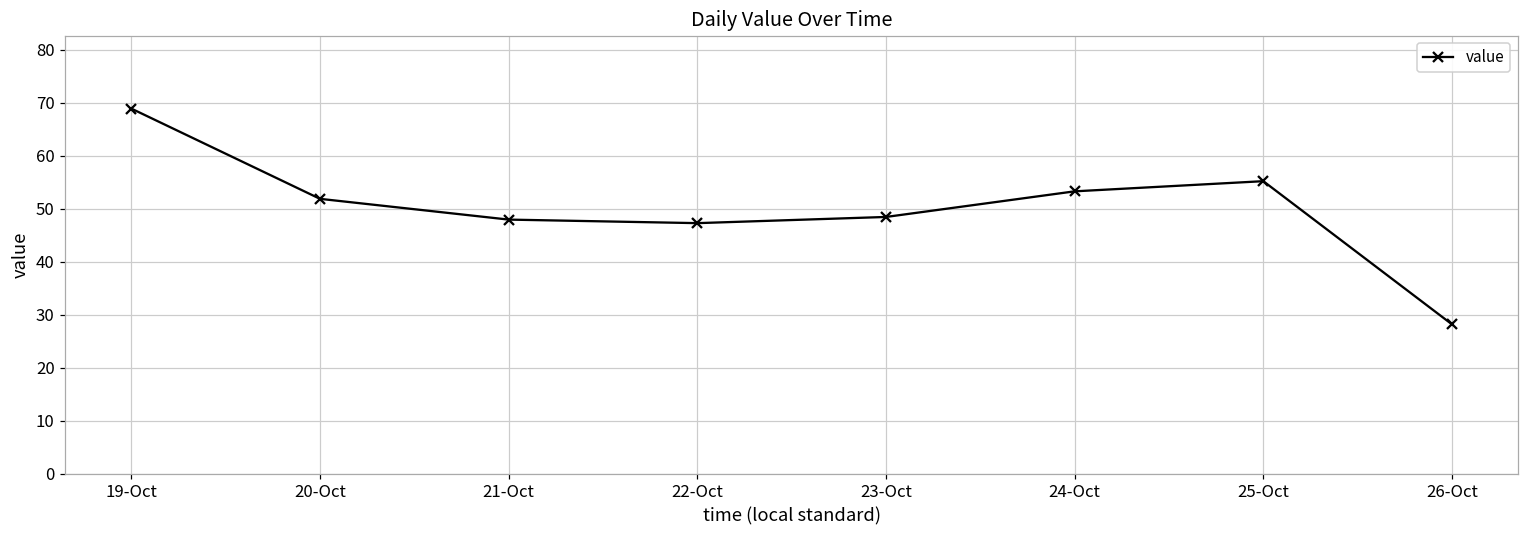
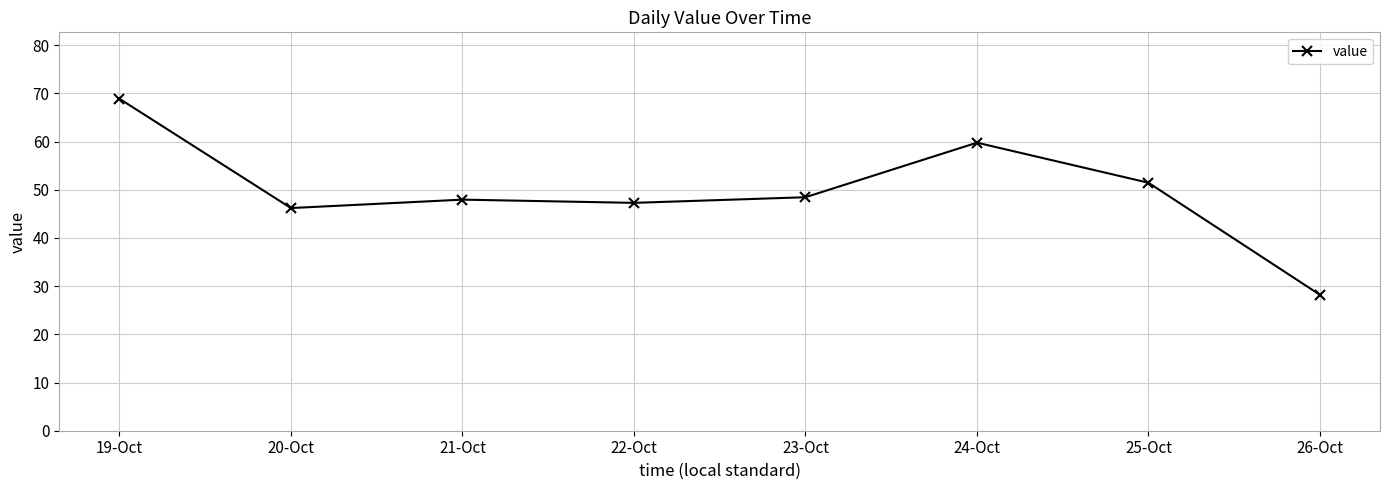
20-Oct: 52 -> 46
24-Oct: 53 -> 60
25-Oct: 55 -> 51
